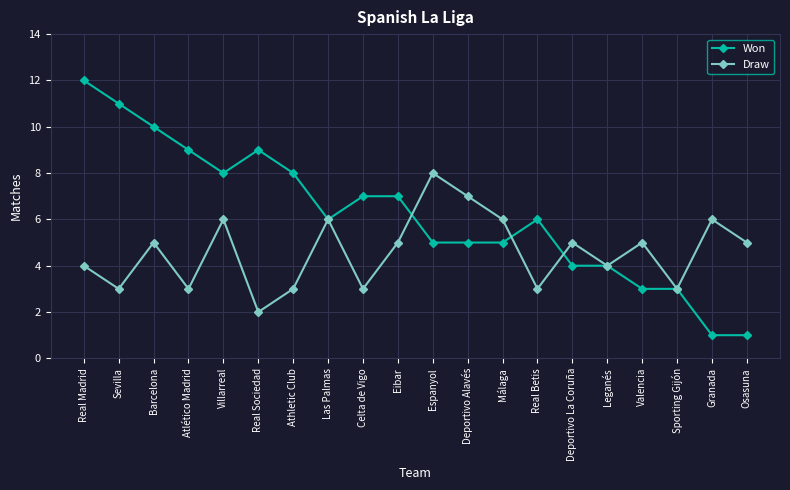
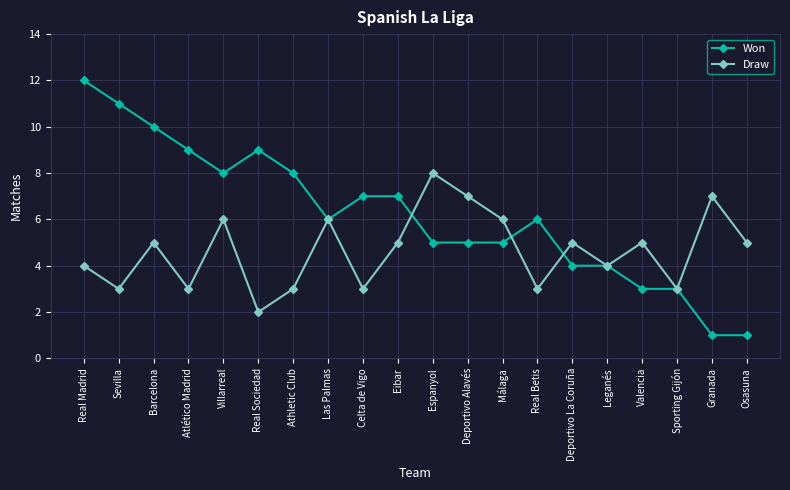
Draw, Granada: 6 -> 7
